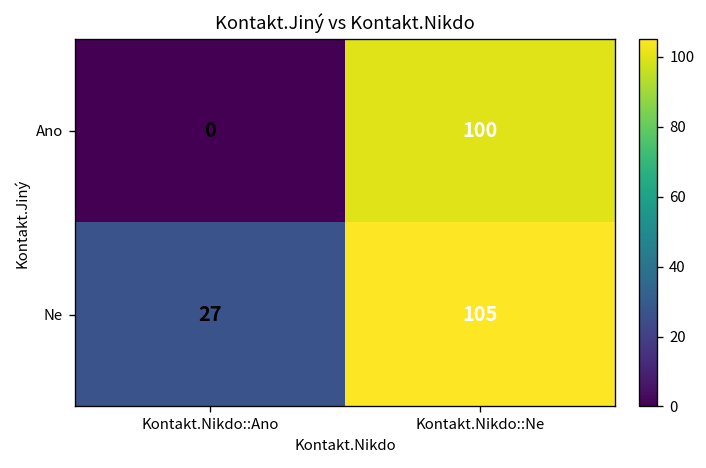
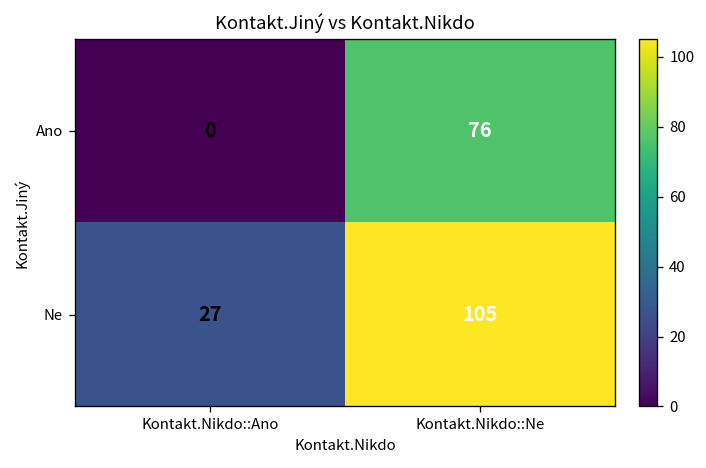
Ano, Kontakt.Nikdo::Ne: 100 -> 76
